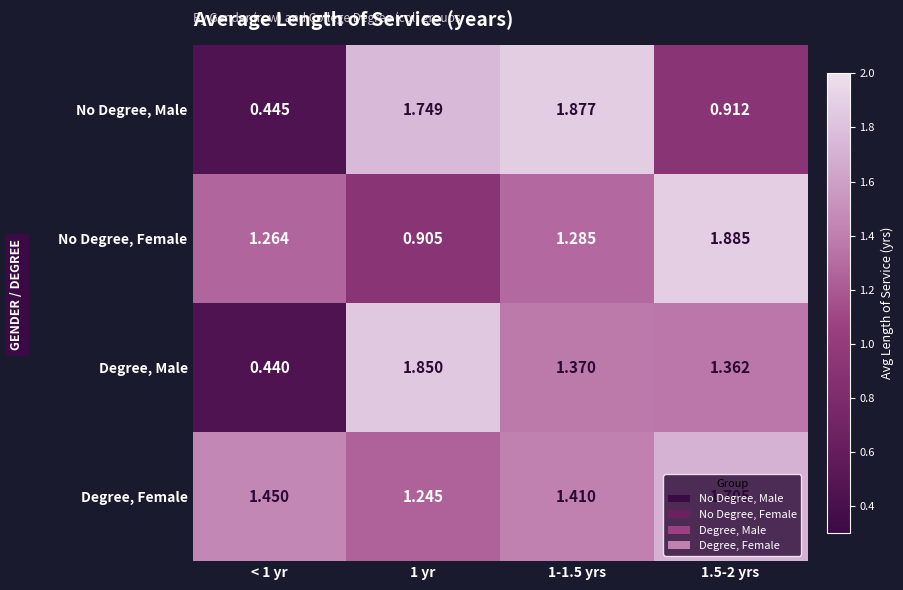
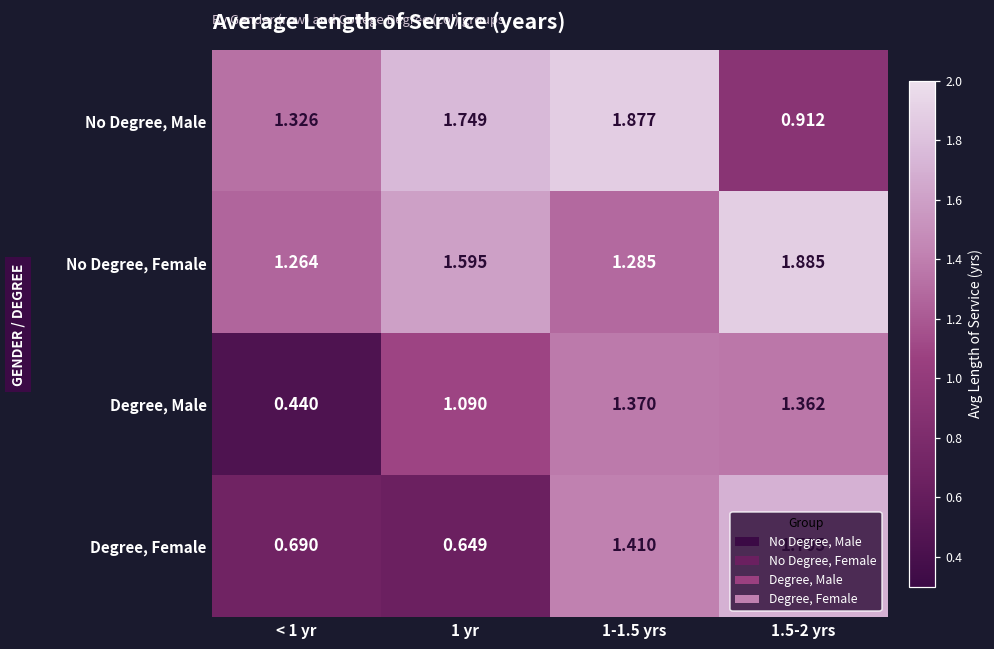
No Degree, Male, < 1 yr: 0.445 -> 1.326
No Degree, Female, 1 yr: 0.905 -> 1.595
Degree, Male, 1 yr: 1.850 -> 1.090
Degree, Female, < 1 yr: 1.450 -> 0.690
Degree, Female, 1 yr: 1.245 -> 0.649
